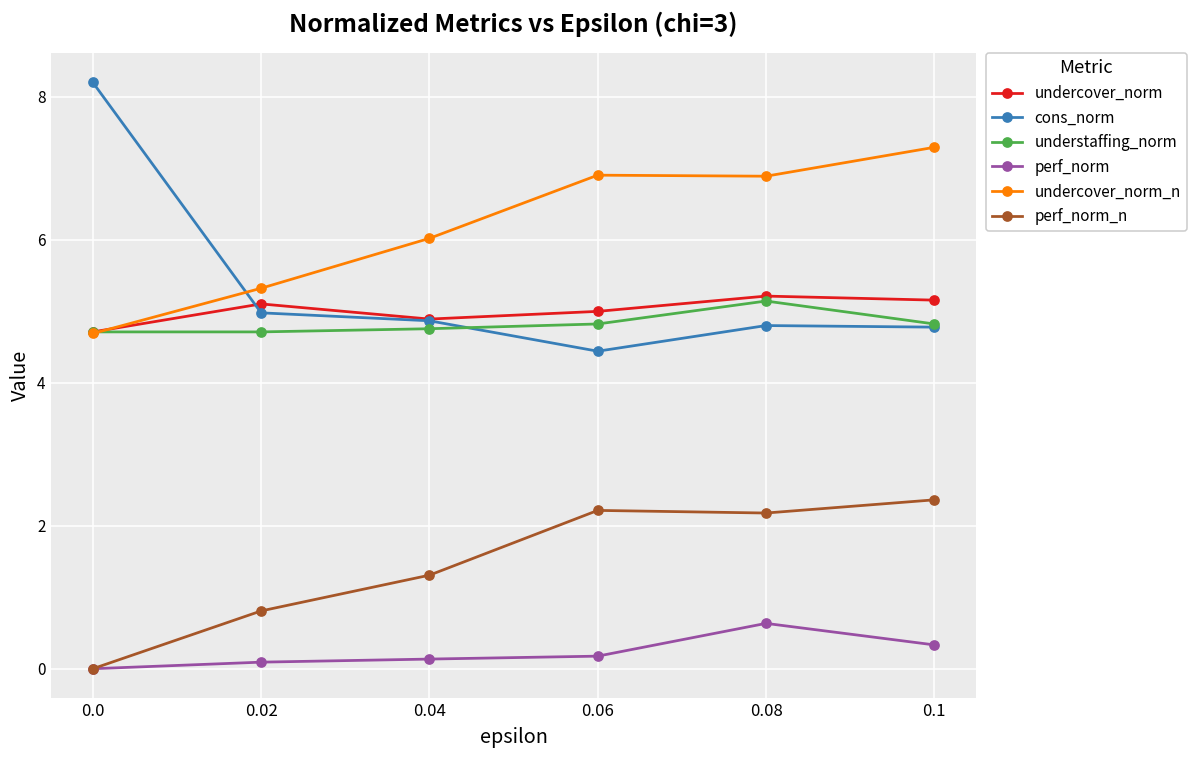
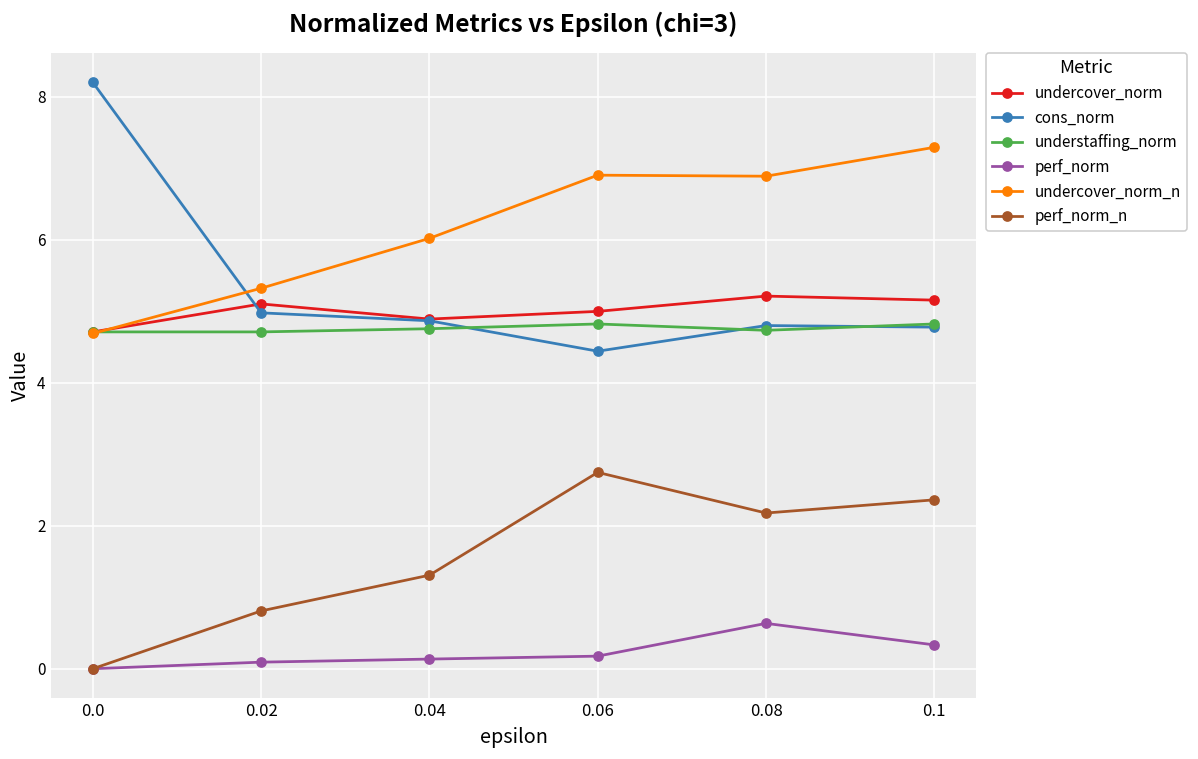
perf_norm_n, 0.06: 2.2 -> 2.7
understaffing_norm, 0.08: 5.1 -> 4.7
